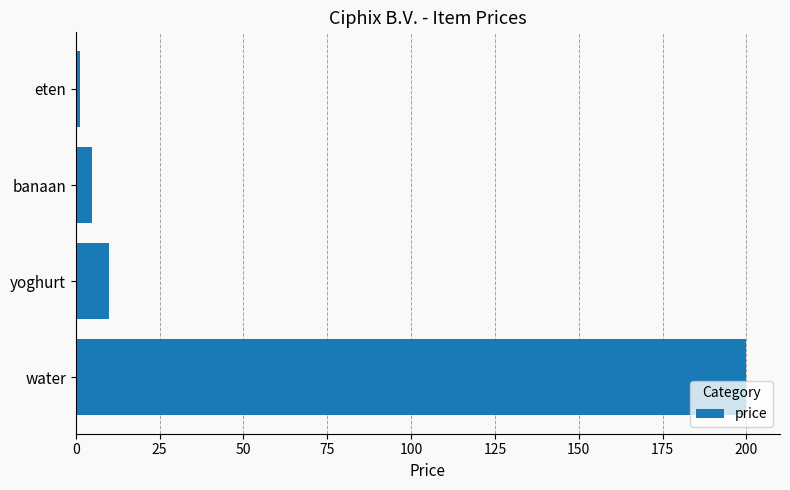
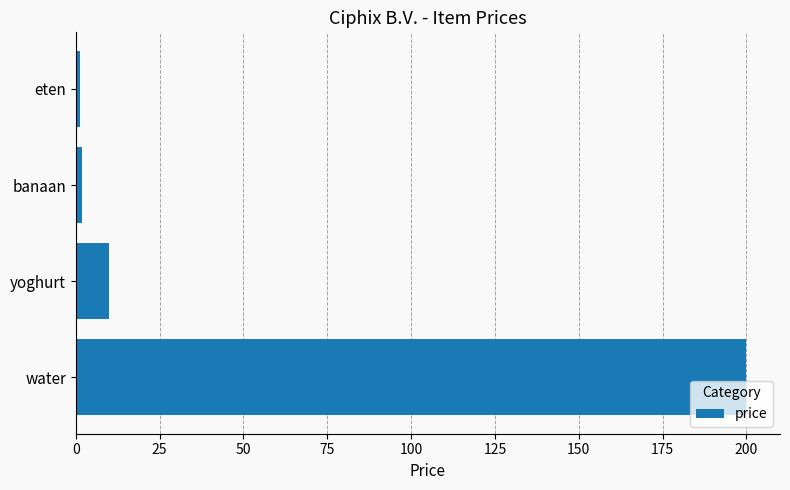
banaan: 5 -> 2
